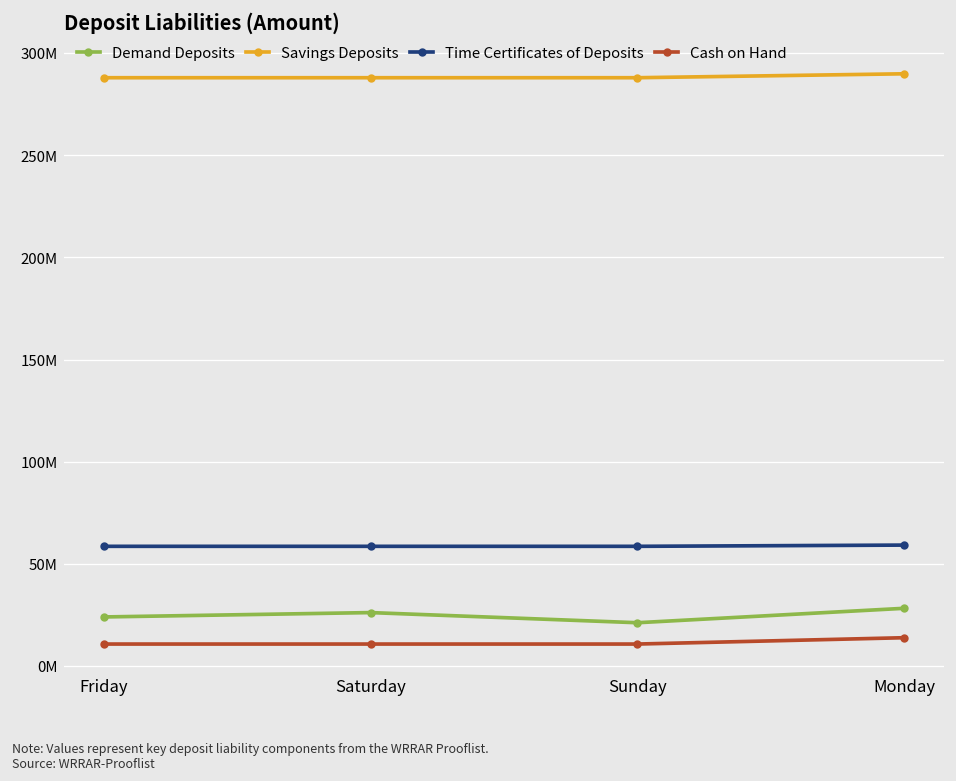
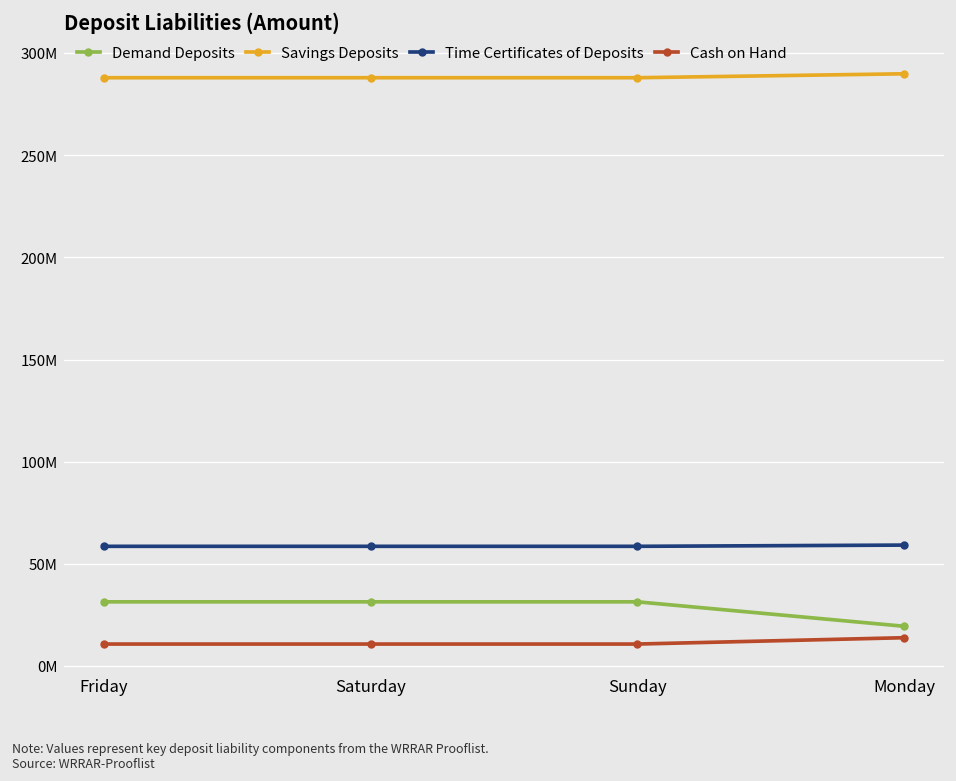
Demand Deposits, Friday: 24000000 -> 31000000
Demand Deposits, Saturday: 26000000 -> 31000000
Demand Deposits, Sunday: 21000000 -> 31000000
Demand Deposits, Monday: 28000000 -> 19000000
